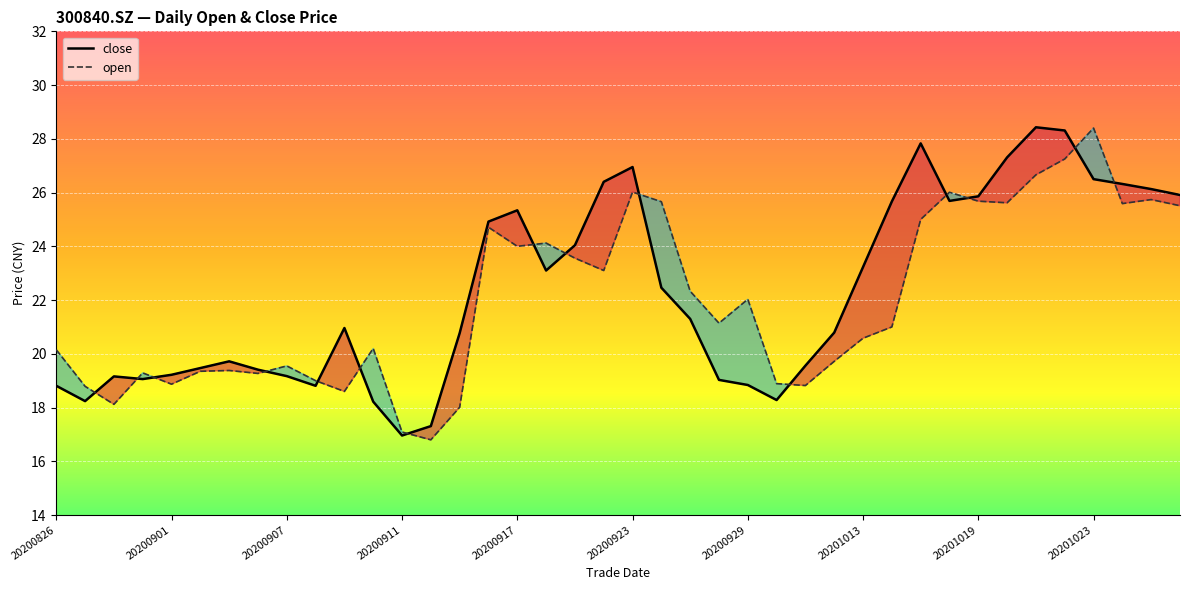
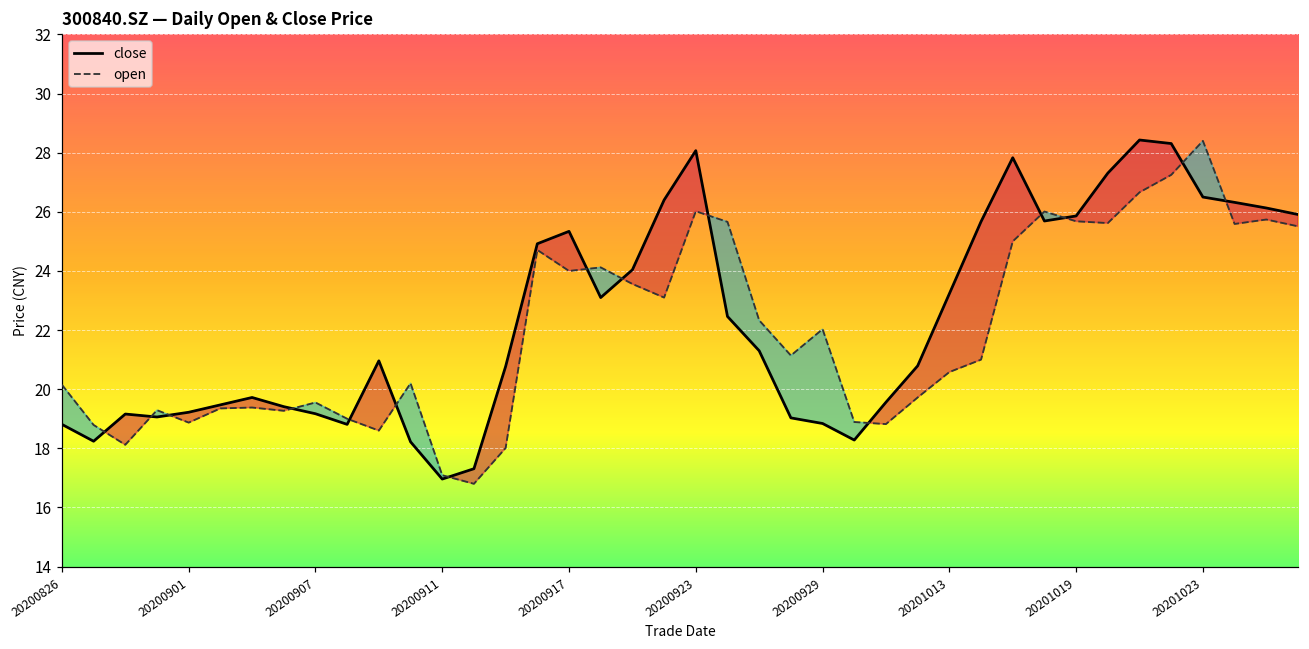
close, 20200923: 27.0 -> 28.1
